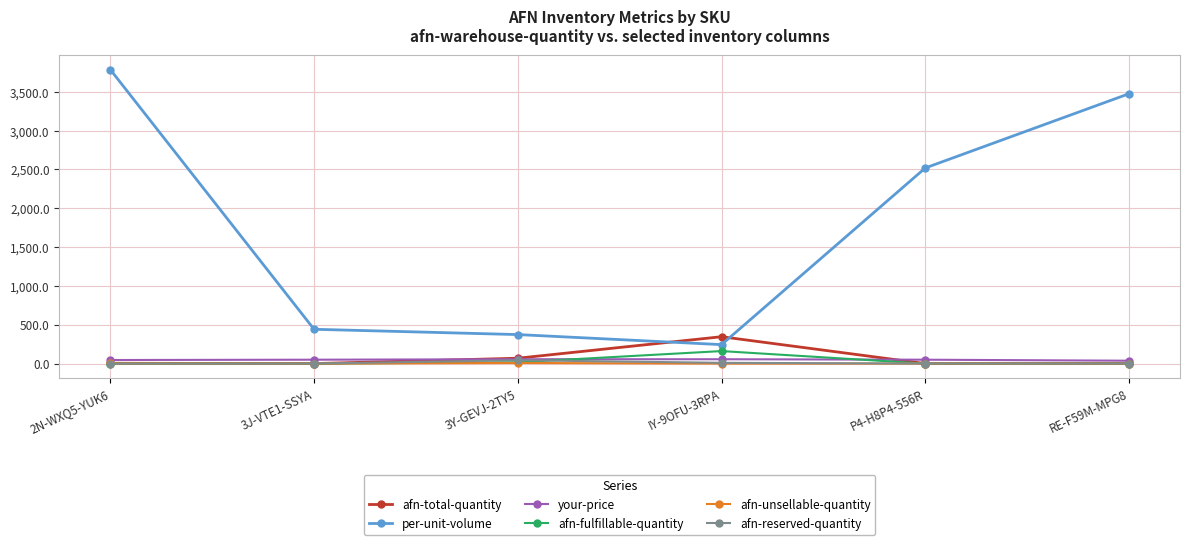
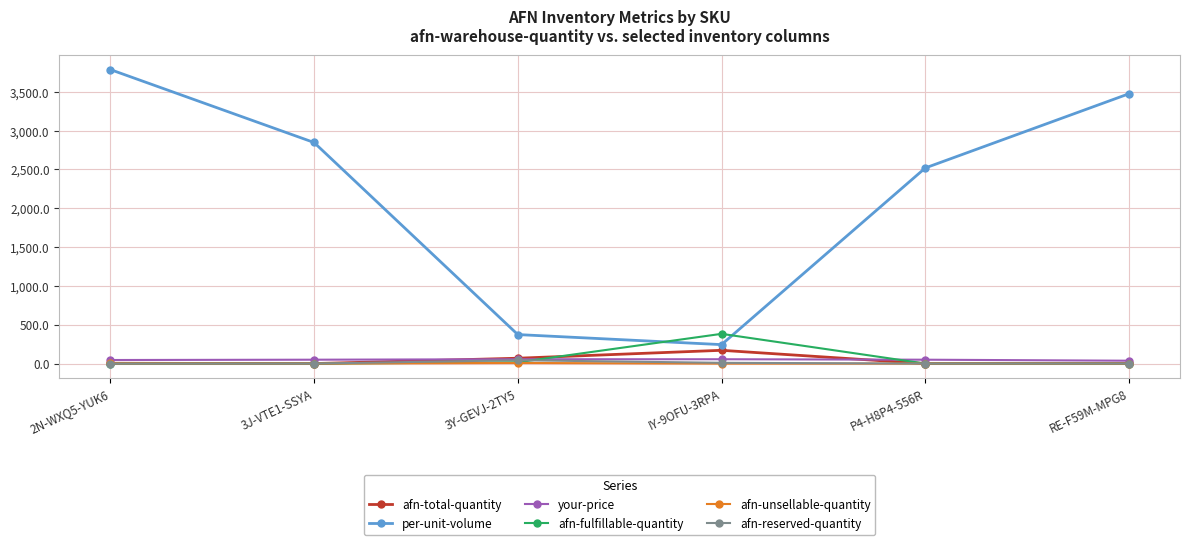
per-unit-volume, 3J-VTE1-SSYA: 400 -> 2,800
afn-total-quantity, IY-9OFU-3RPA: 300 -> 200
afn-fulfillable-quantity, IY-9OFU-3RPA: 200 -> 400
